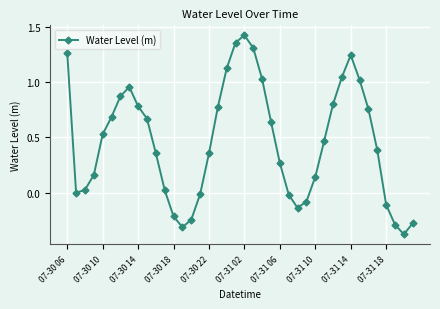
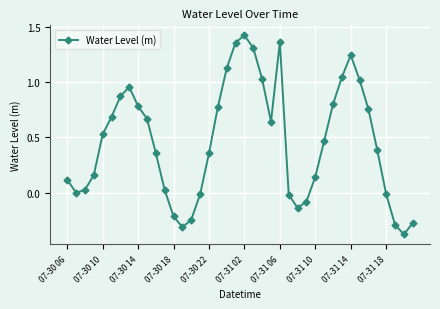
07-30 06: 1.26 -> 0.12
07-31 06: 0.27 -> 1.36
07-31 18: -0.11 -> -0.01
